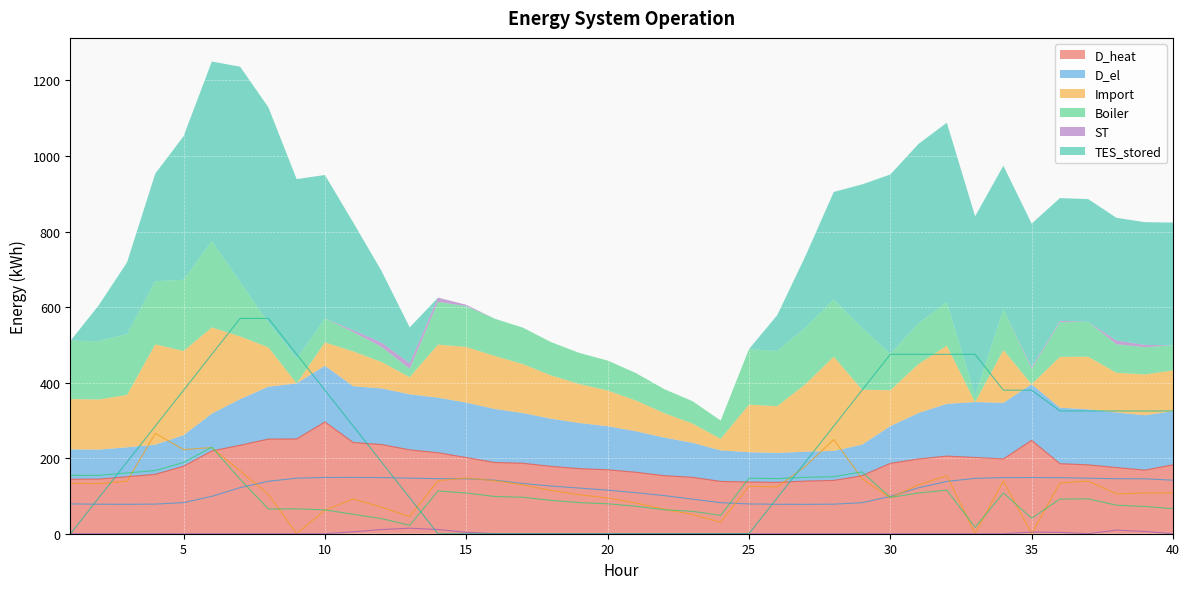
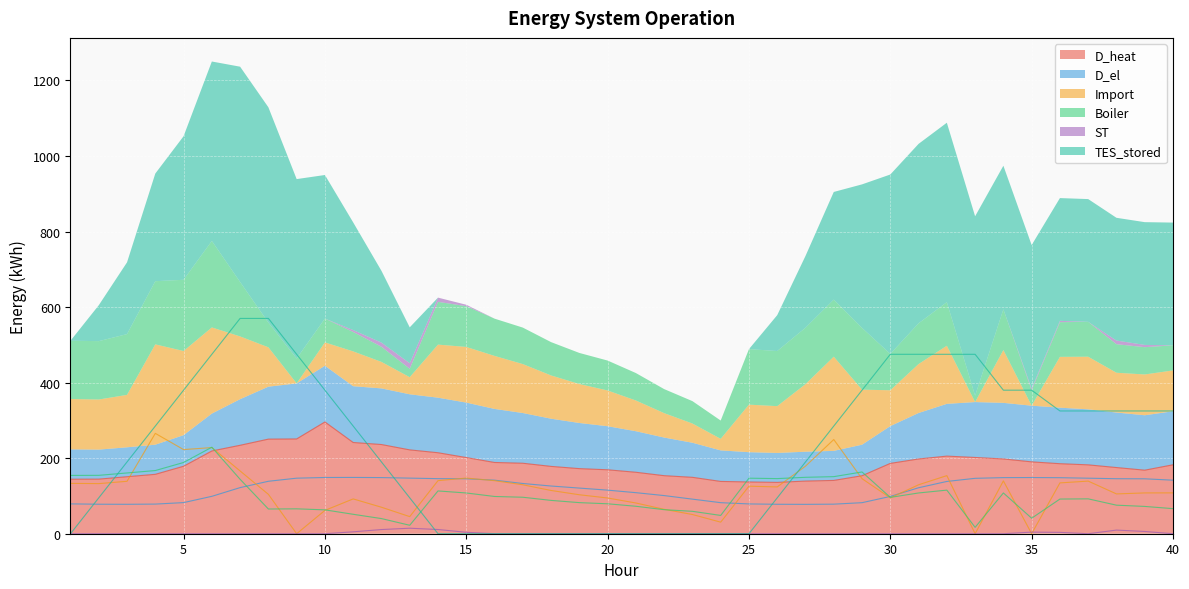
D_heat, 35: 250 -> 190
